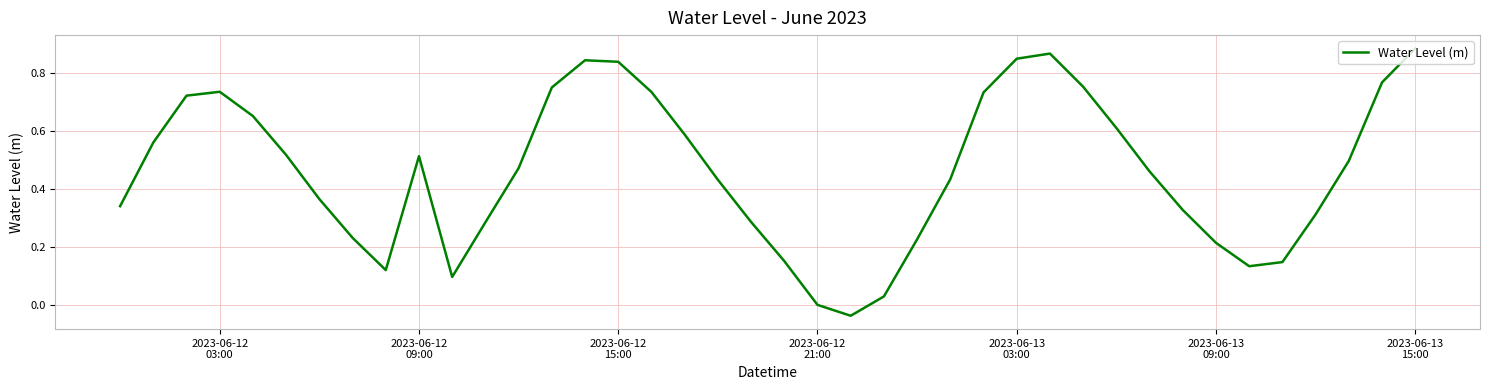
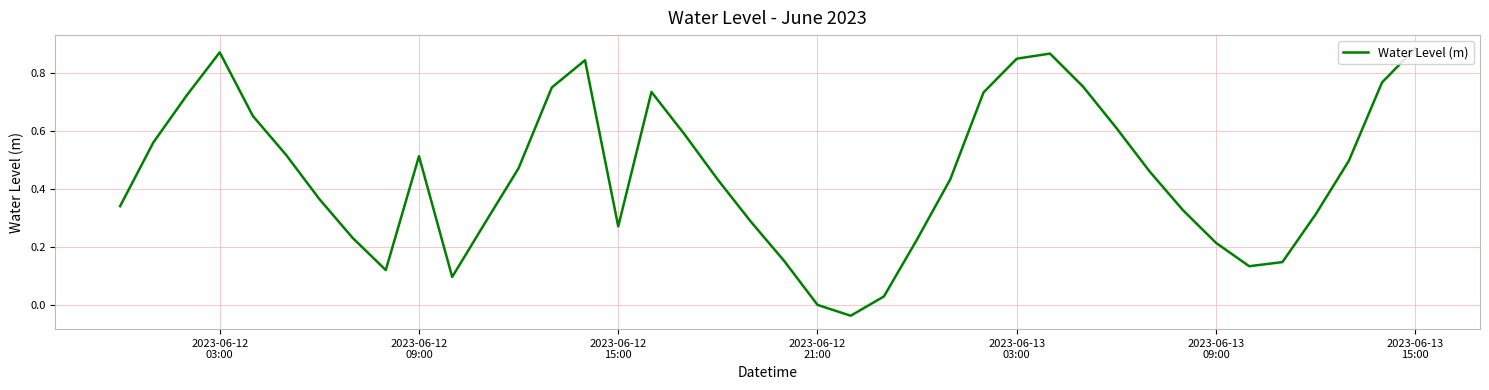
2023-06-12 03:00: 0.74 -> 0.87
2023-06-12 15:00: 0.84 -> 0.27
